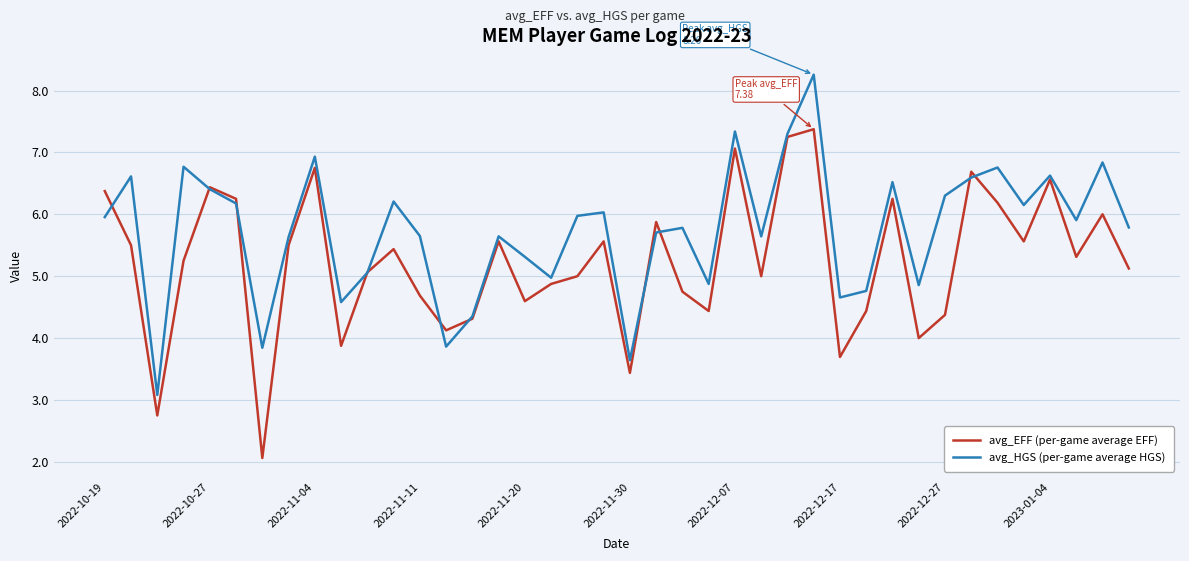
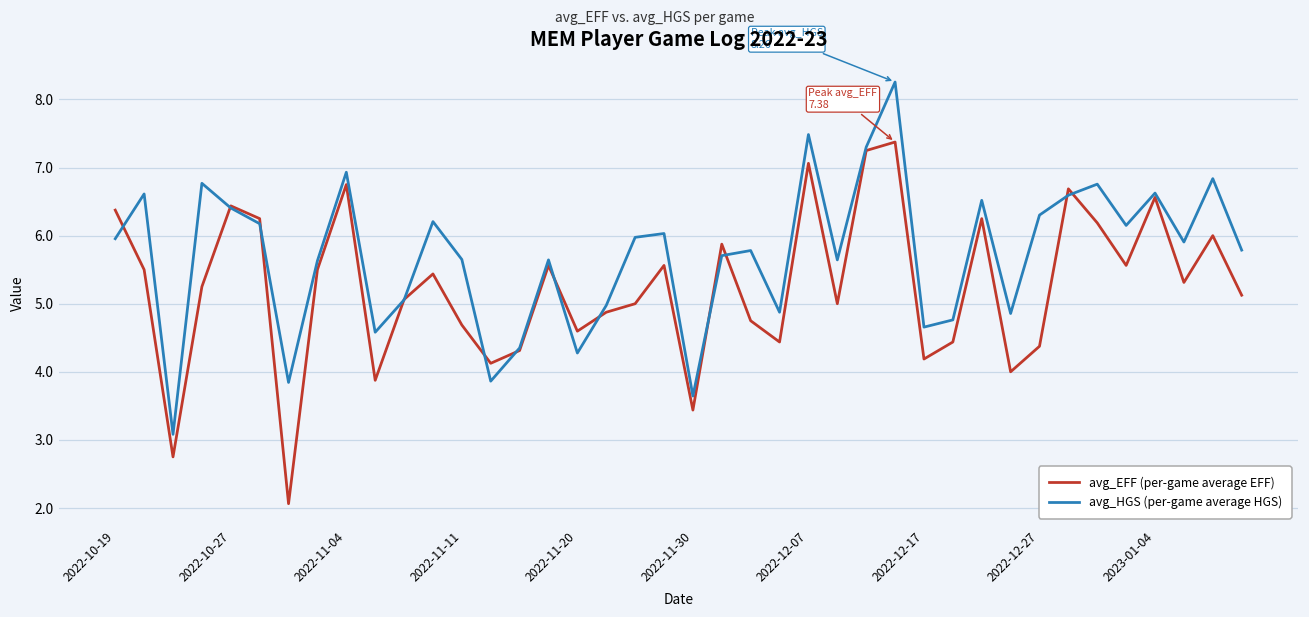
avg_HGS (per-game average HGS), 2022-11-20: 5.3 -> 4.3
avg_HGS (per-game average HGS), 2022-12-07: 7.3 -> 7.5
avg_EFF (per-game average EFF), 2022-12-17: 3.7 -> 4.2
